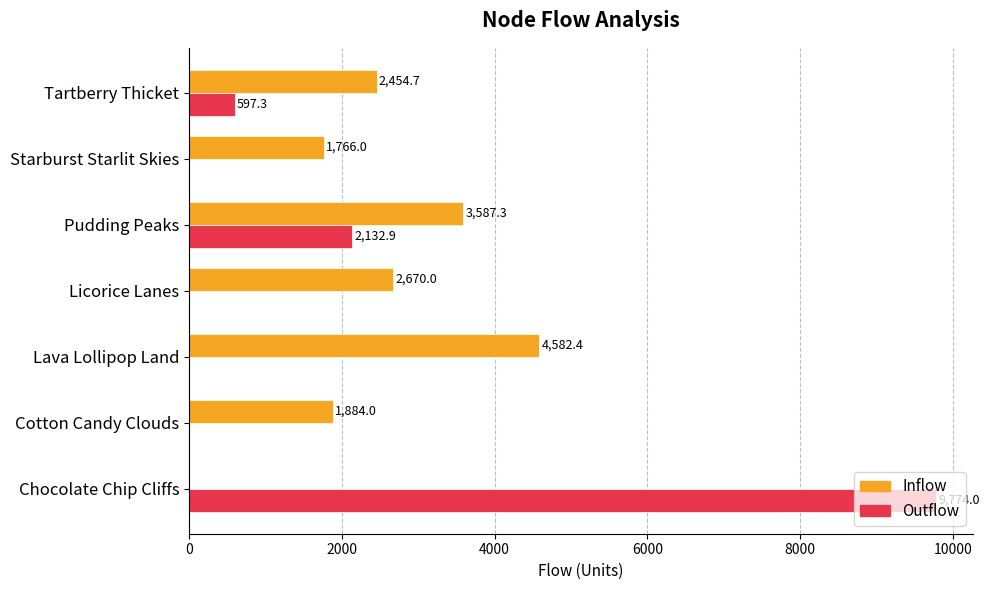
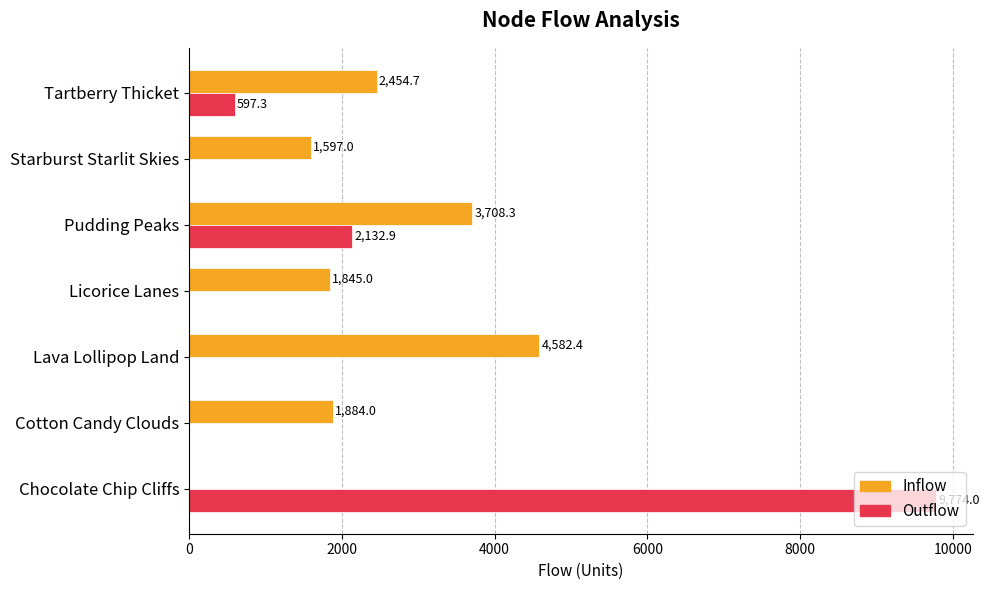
Inflow, Starburst Starlit Skies: 1,766.0 -> 1,597.0
Inflow, Pudding Peaks: 3,587.3 -> 3,708.3
Inflow, Licorice Lanes: 2,670.0 -> 1,845.0
